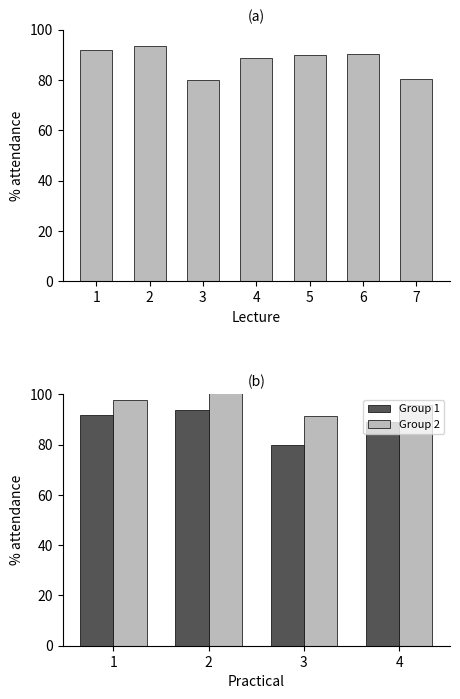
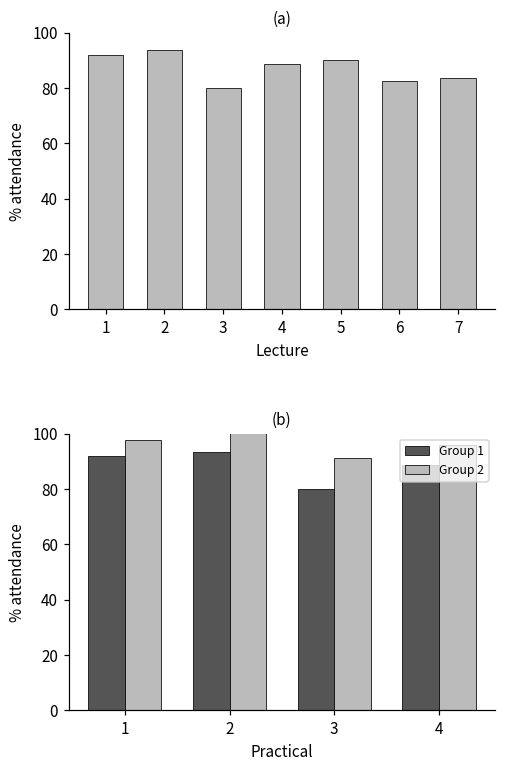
(a), 6: 90 -> 82
(a), 7: 80 -> 84
